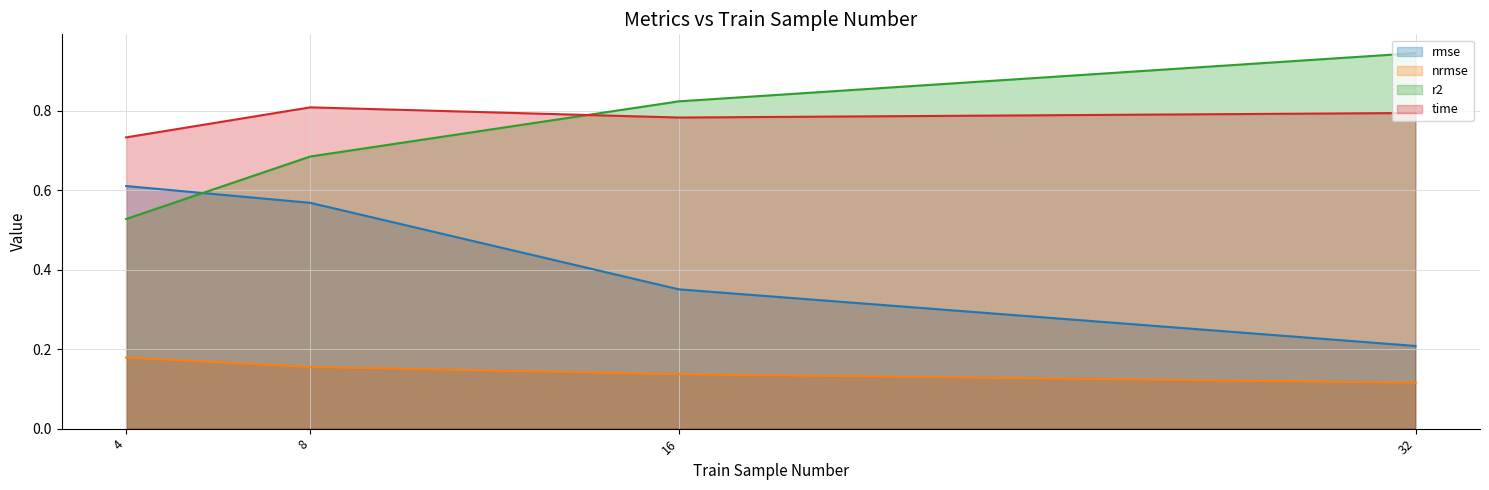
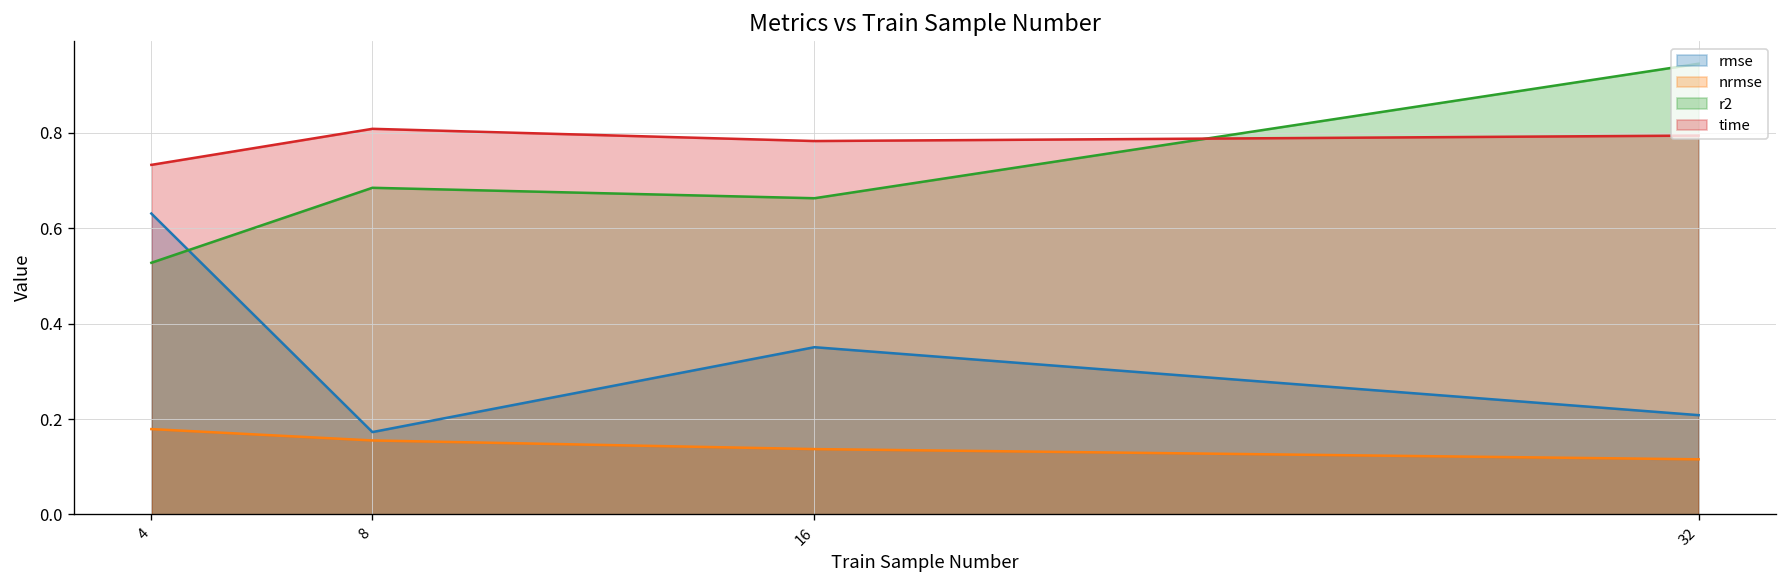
rmse, 4: 0.61 -> 0.63
rmse, 8: 0.57 -> 0.17
r2, 16: 0.82 -> 0.66
